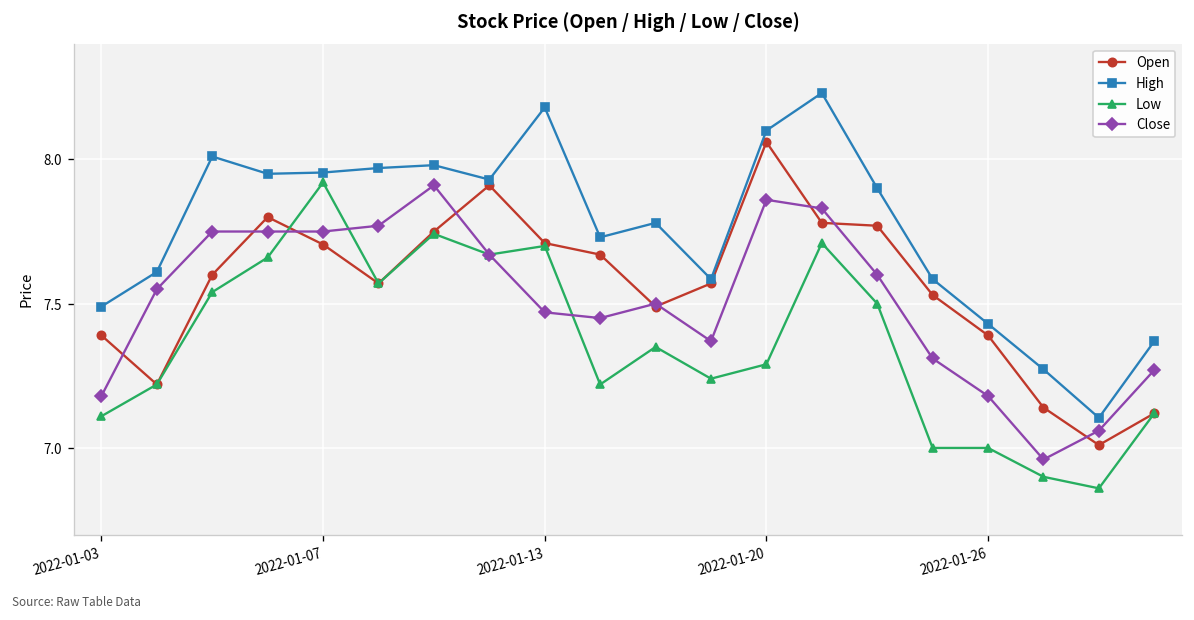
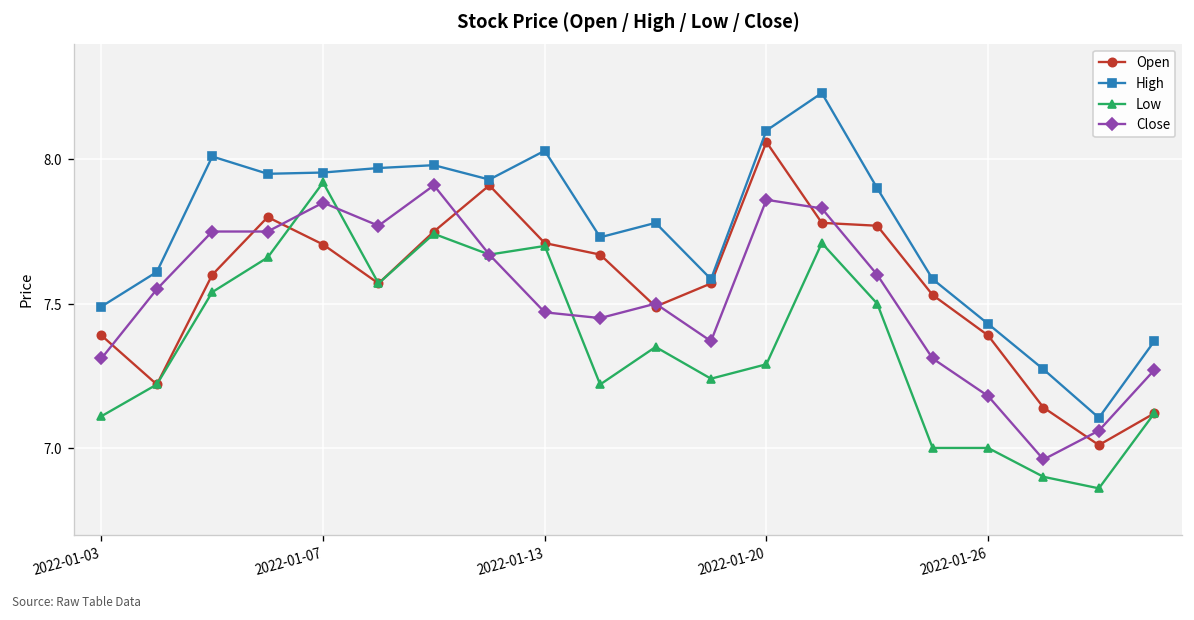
Close, 2022-01-03: 7.18 -> 7.31
Close, 2022-01-07: 7.75 -> 7.85
High, 2022-01-13: 8.18 -> 8.03
